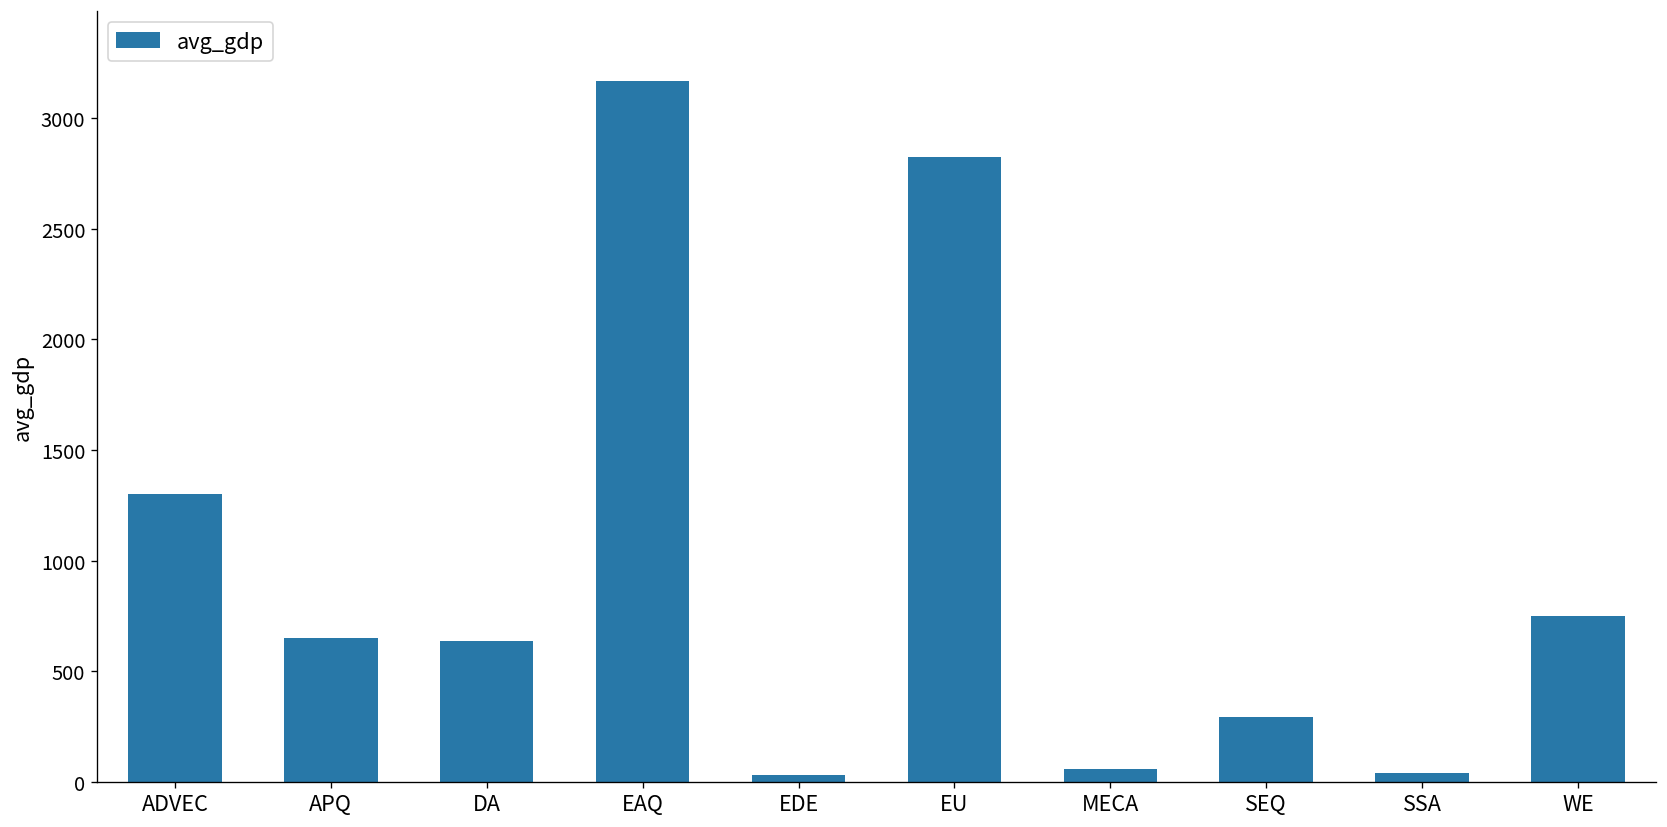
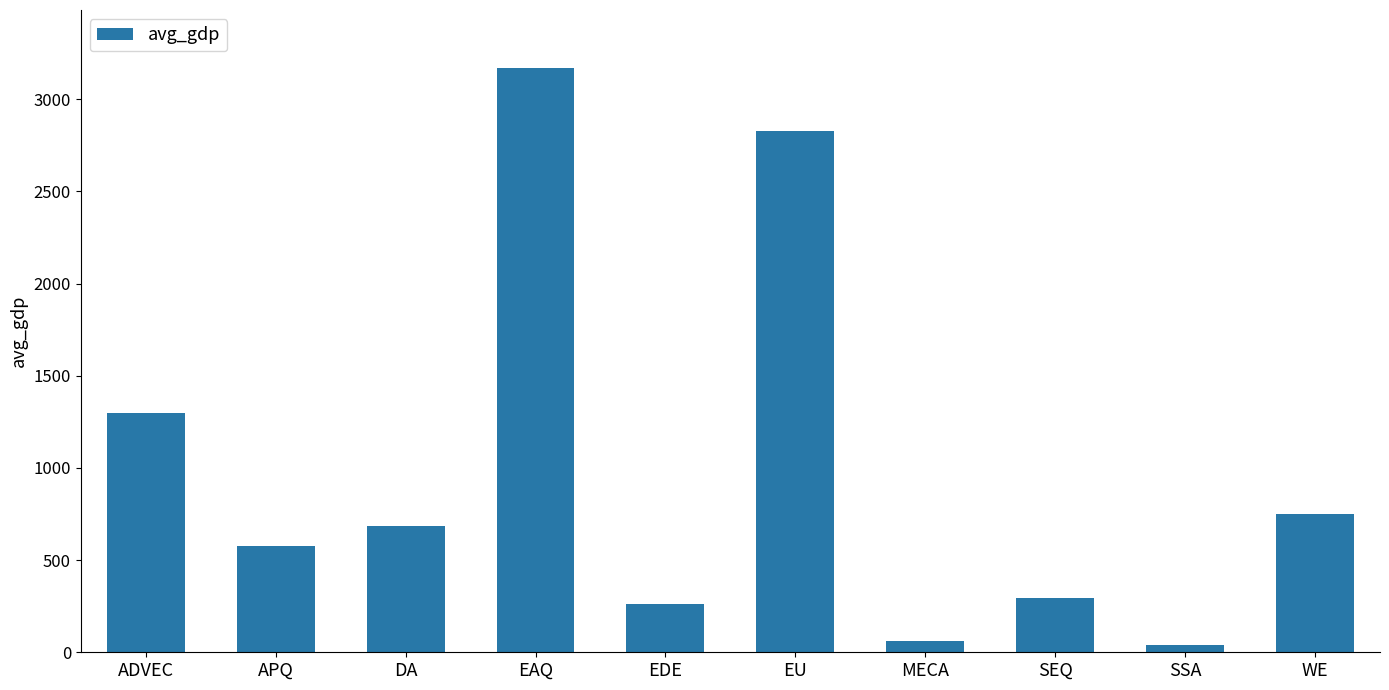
APQ: 650 -> 580
DA: 640 -> 690
EDE: 30 -> 260
